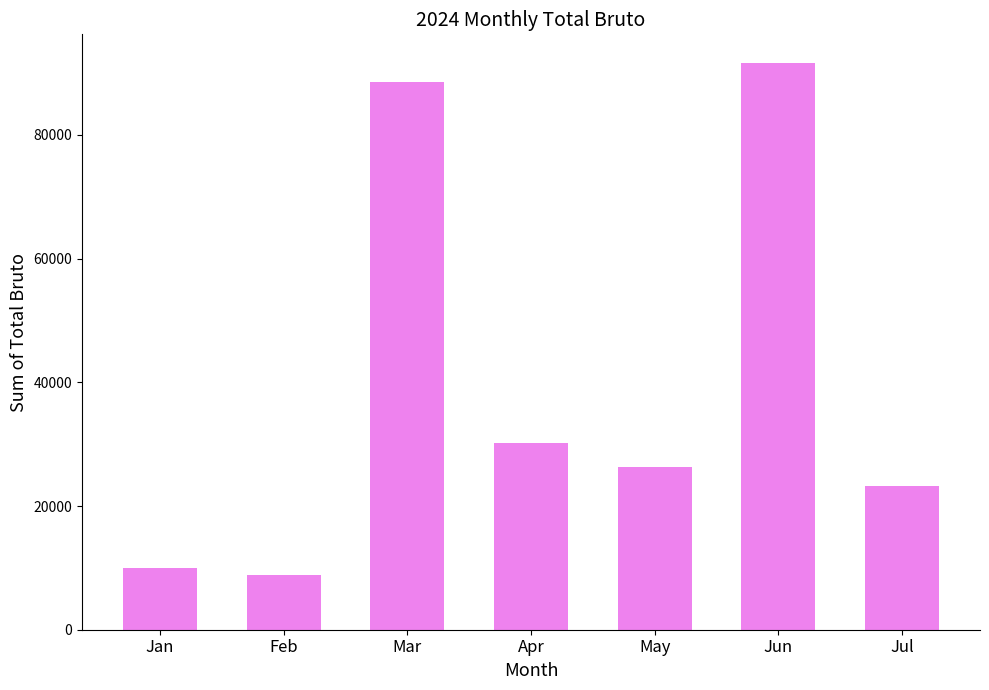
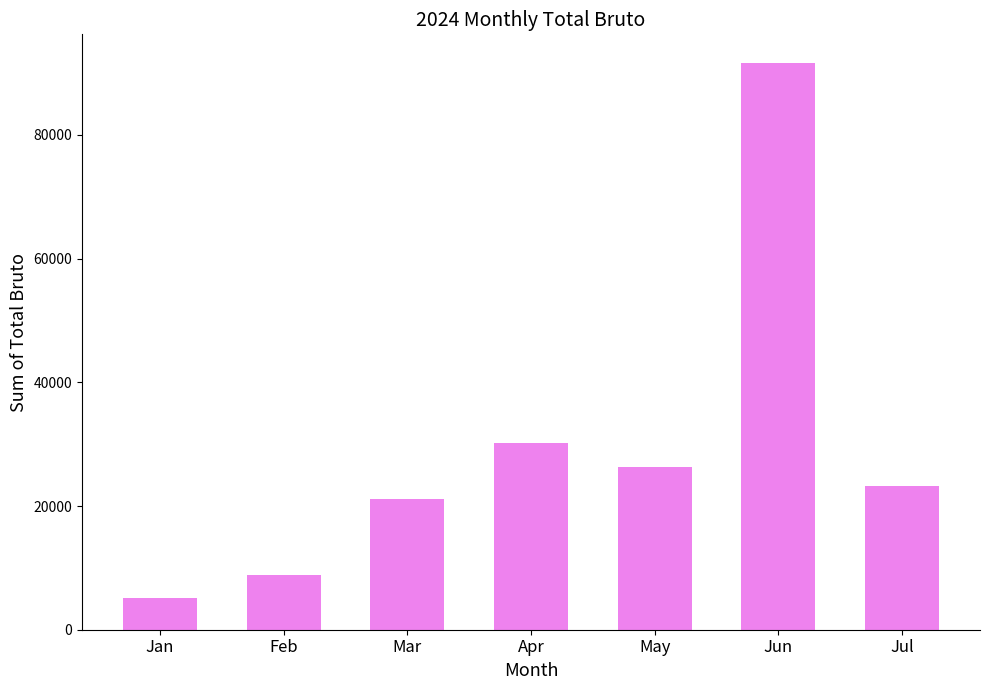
Jan: 10000 -> 5000
Mar: 89000 -> 21000
